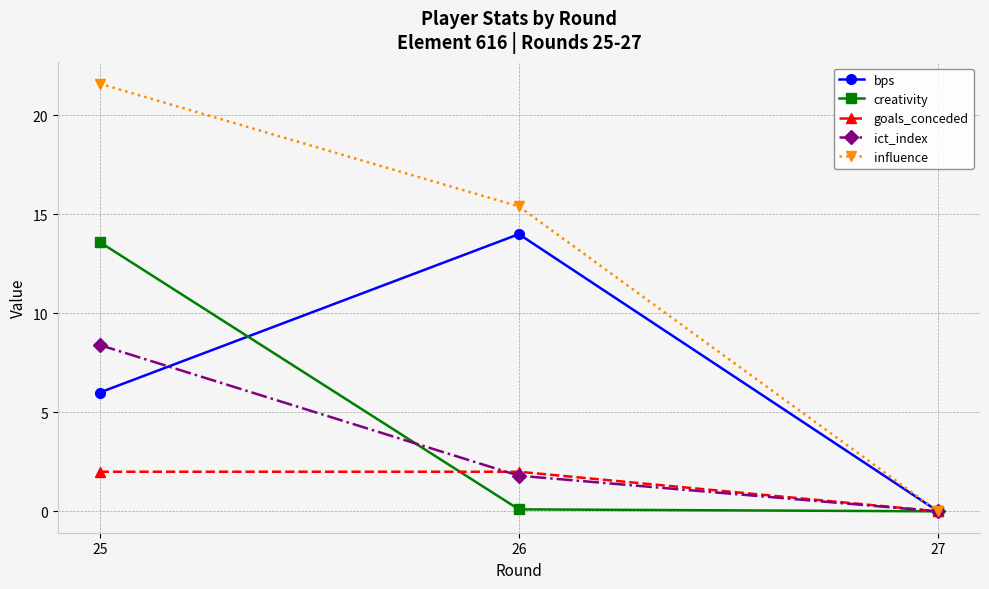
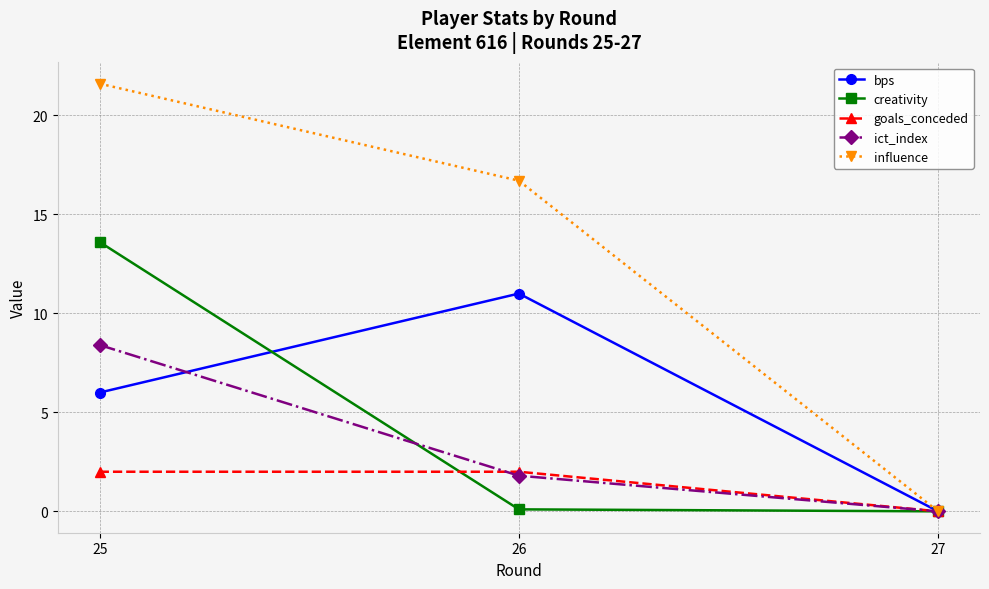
bps, 26: 14 -> 11
influence, 26: 15.4 -> 16.7
